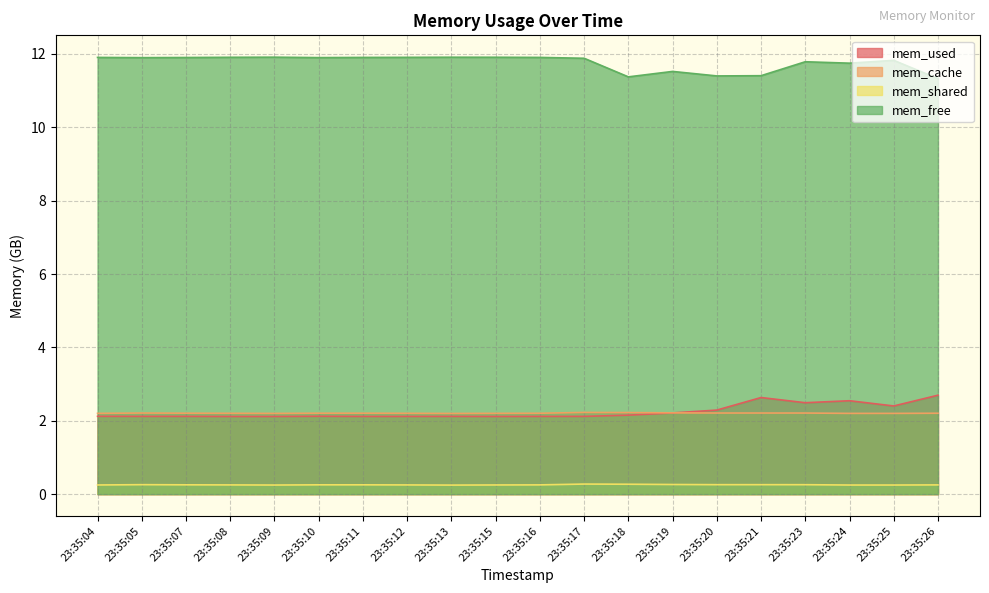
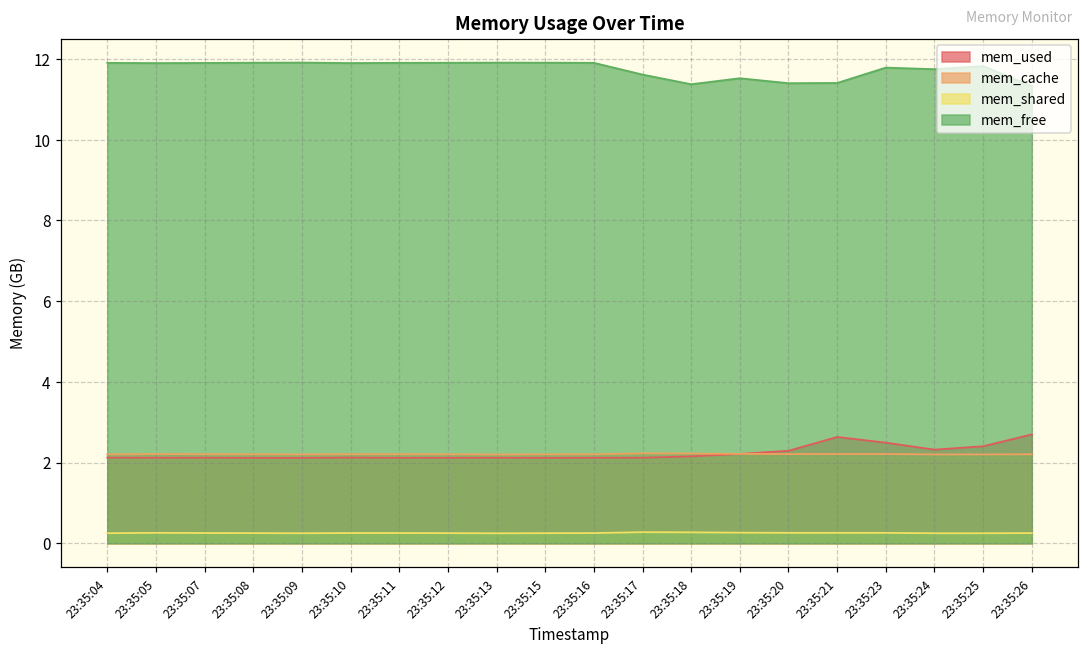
mem_free, 23:35:17: 11.9 -> 11.6
mem_used, 23:35:24: 2.5 -> 2.3
